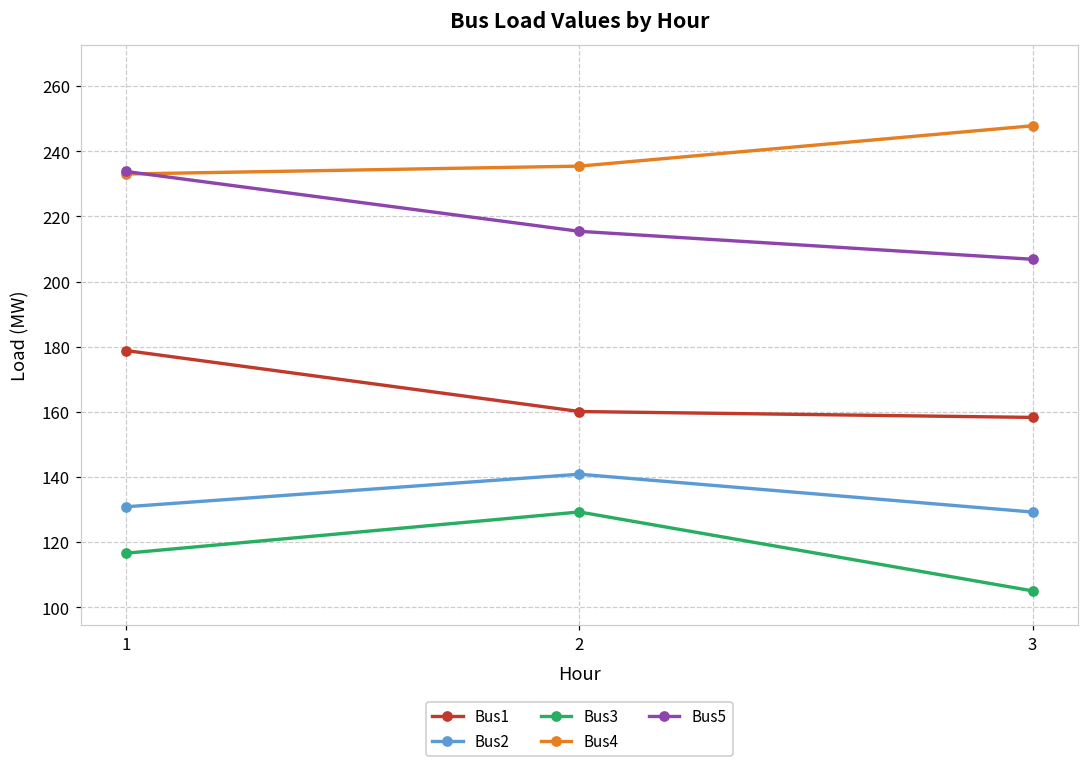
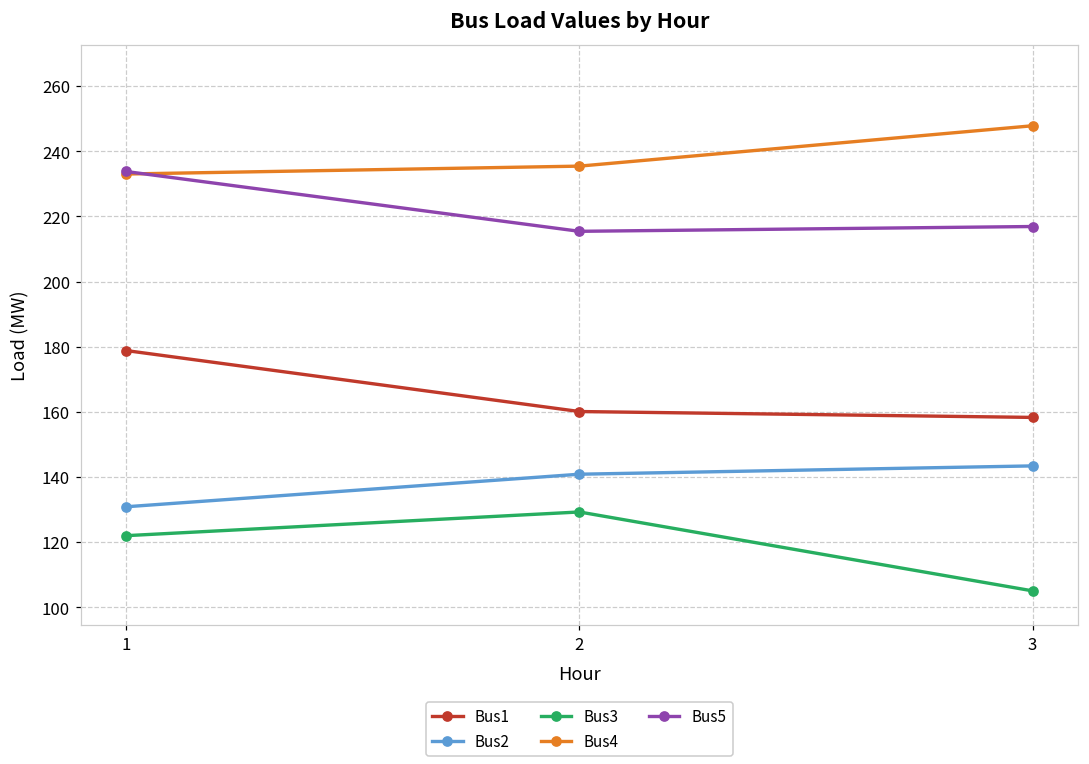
Bus3, 1: 117 -> 122
Bus2, 3: 129 -> 143
Bus5, 3: 207 -> 217
